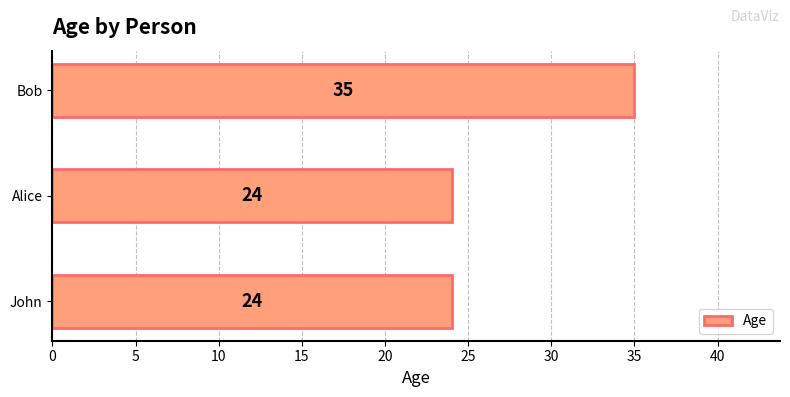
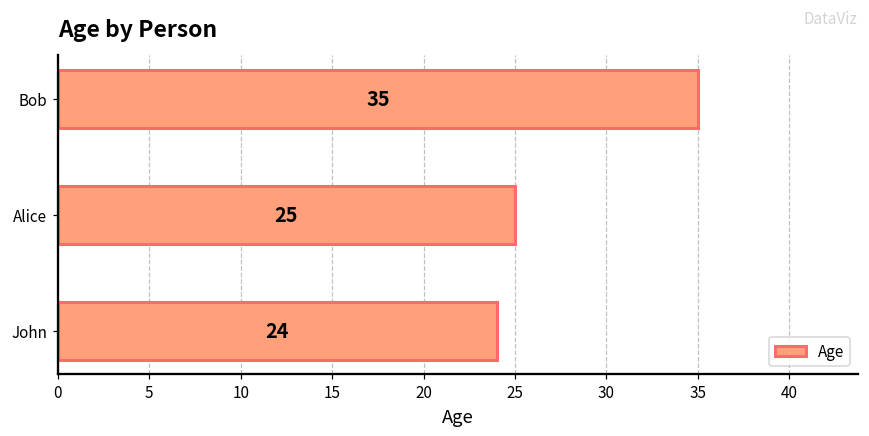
Alice: 24 -> 25
